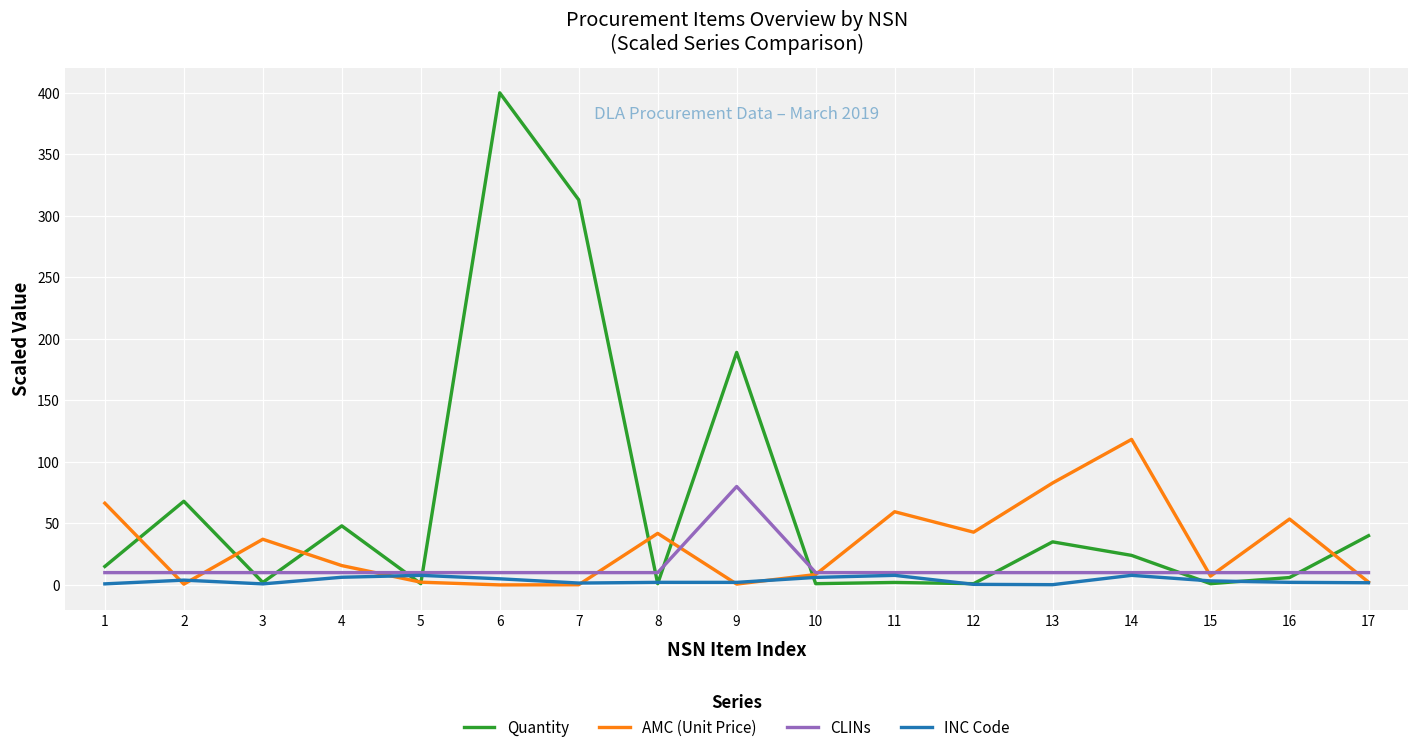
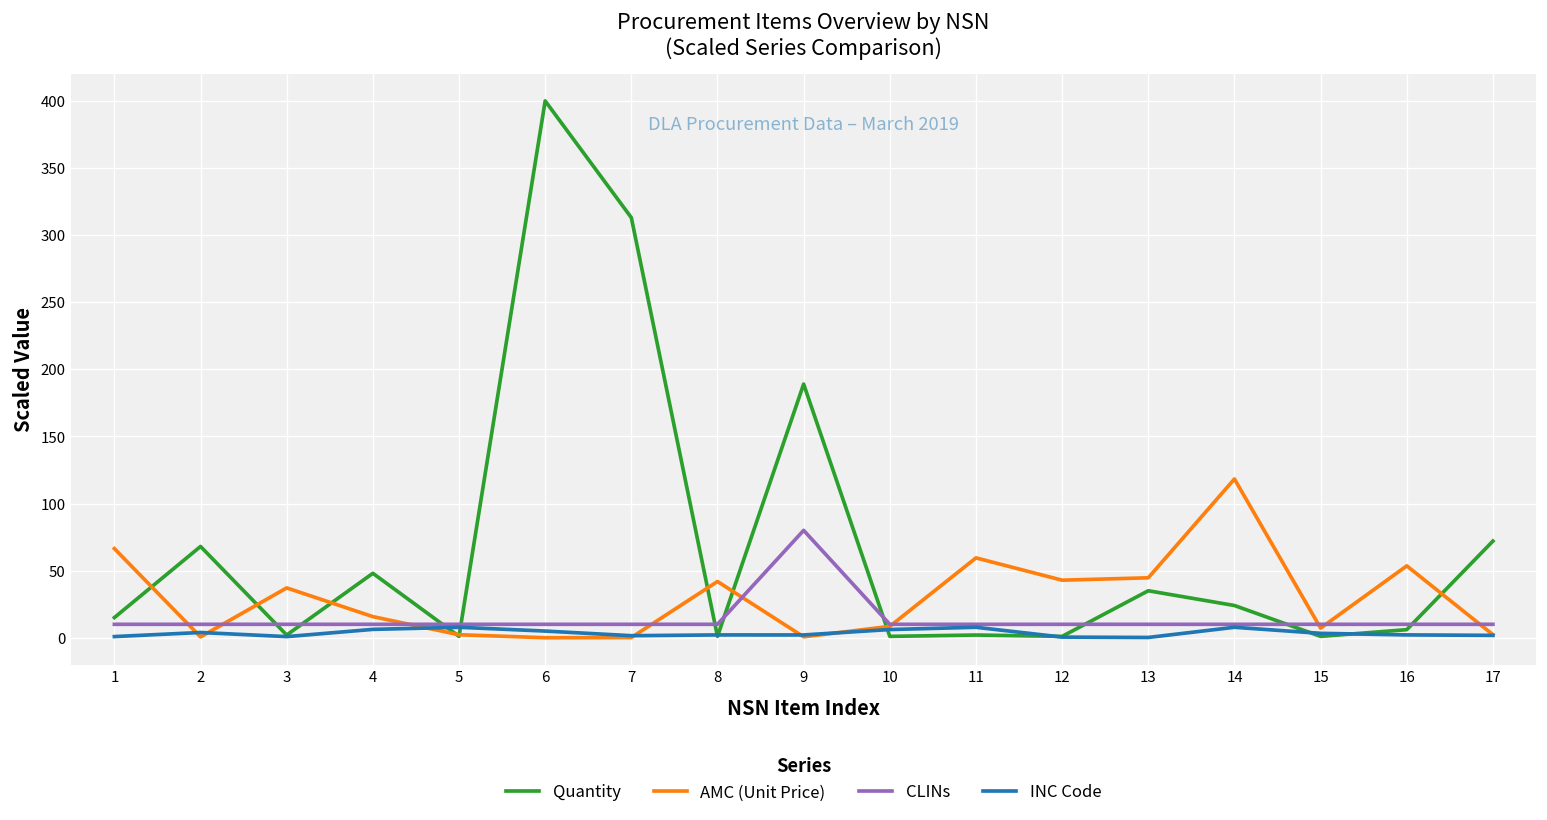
AMC (Unit Price), 13: 83 -> 45
Quantity, 17: 40 -> 72
